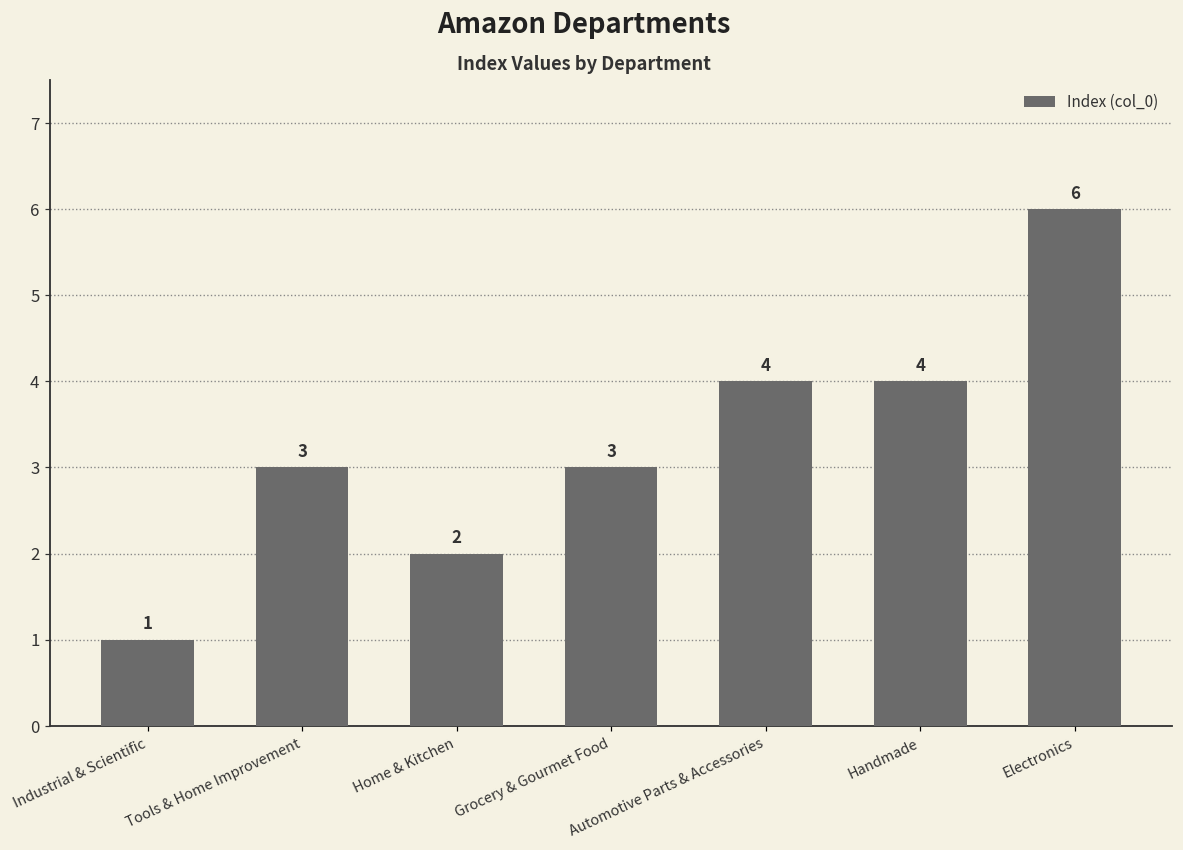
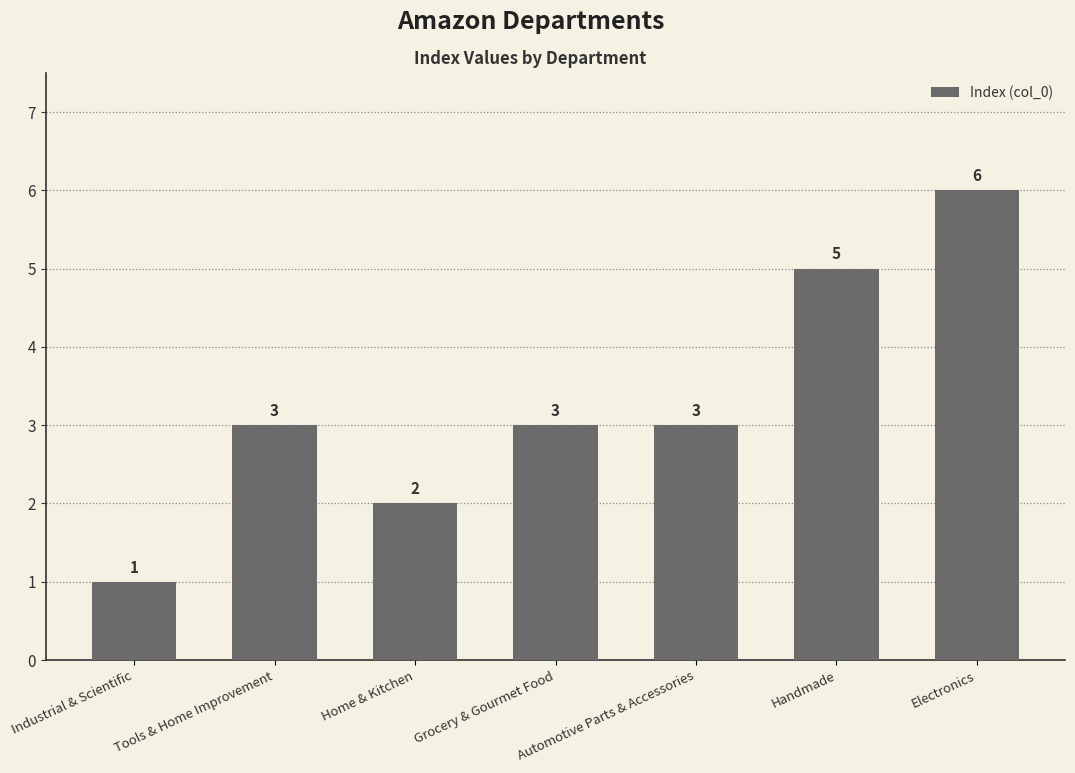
Automotive Parts & Accessories: 4 -> 3
Handmade: 4 -> 5
